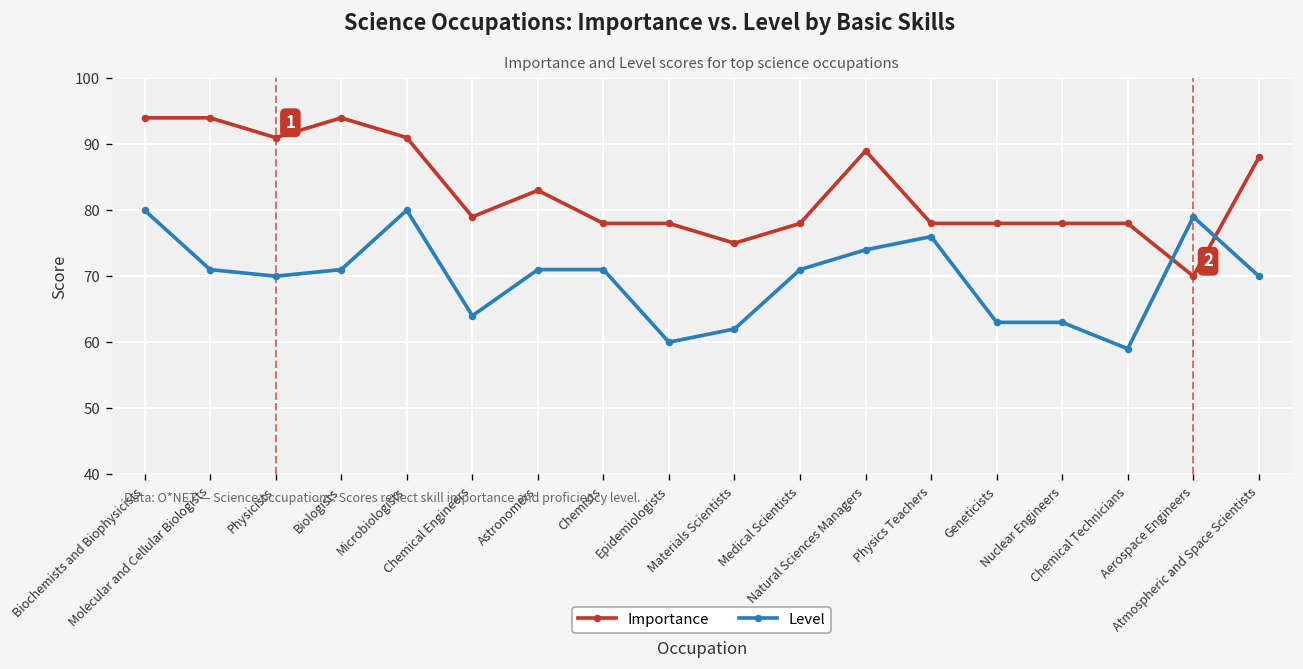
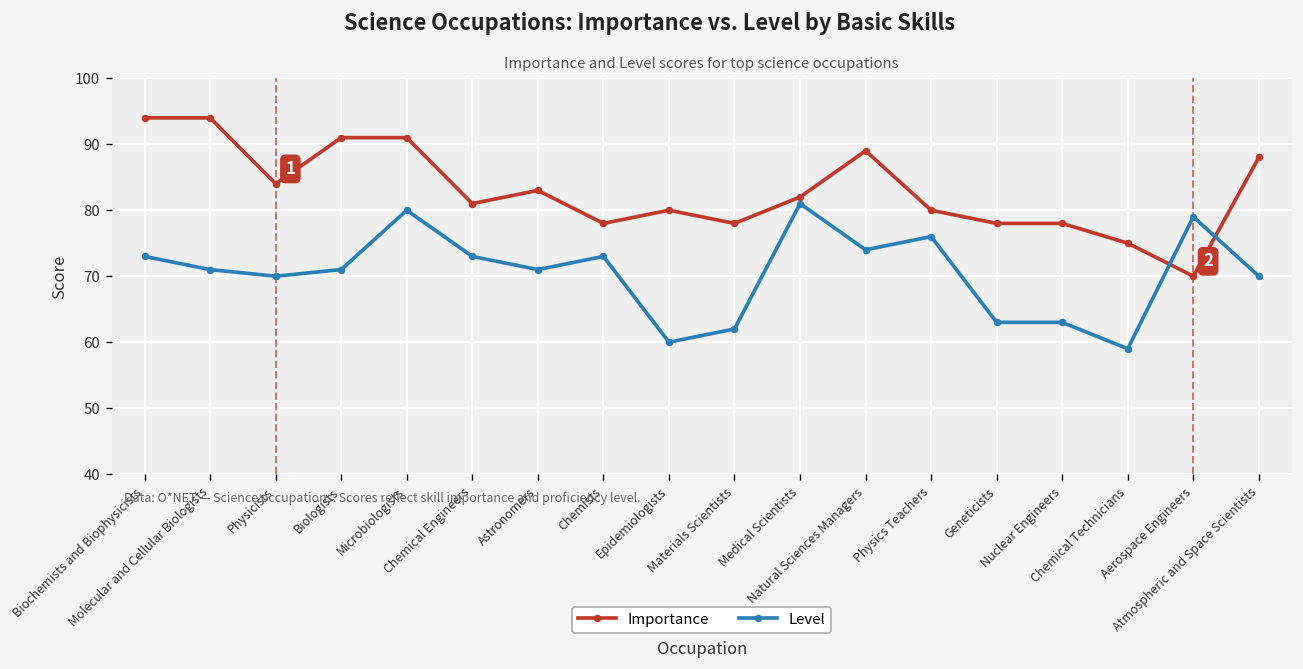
Level, Biochemists and Biophysicists: 80 -> 73
Importance, Physicists: 91 -> 84
Importance, Biologists: 94 -> 91
Importance, Chemical Engineers: 79 -> 81
Level, Chemical Engineers: 64 -> 73
Level, Chemists: 71 -> 73
Importance, Epidemiologists: 78 -> 80
Importance, Materials Scientists: 75 -> 78
Importance, Medical Scientists: 78 -> 82
Level, Medical Scientists: 71 -> 81
Importance, Physics Teachers: 78 -> 80
Importance, Chemical Technicians: 78 -> 75
